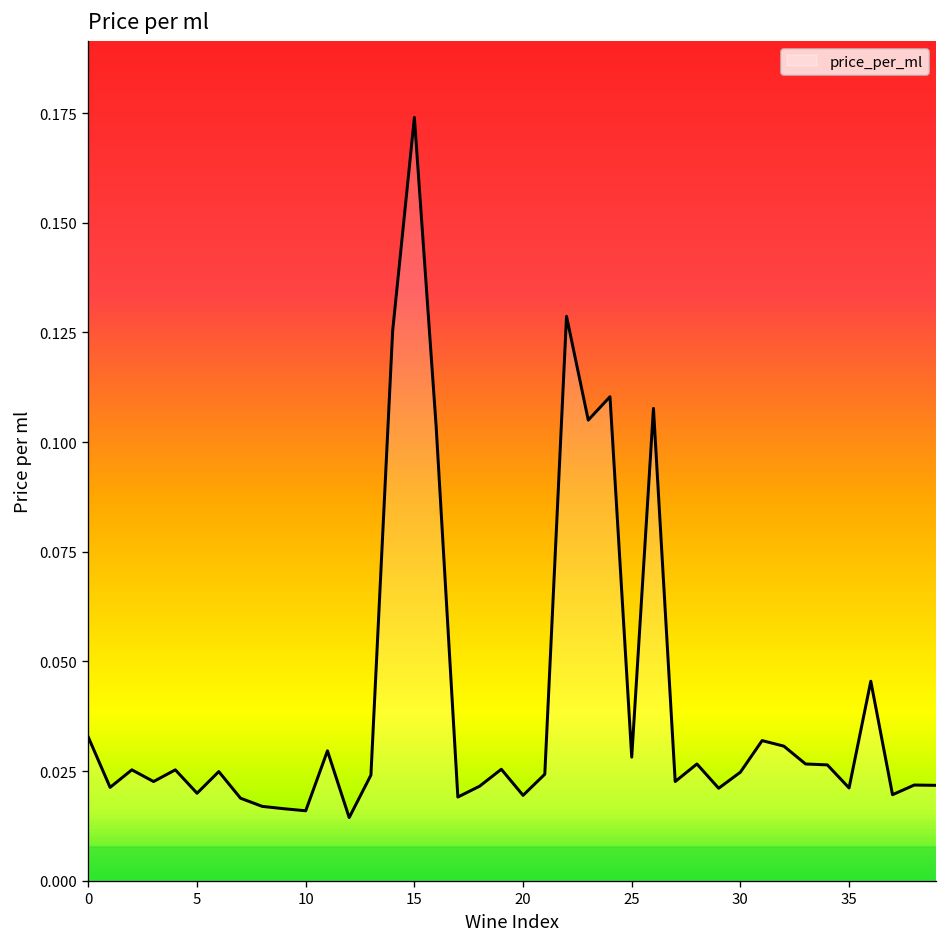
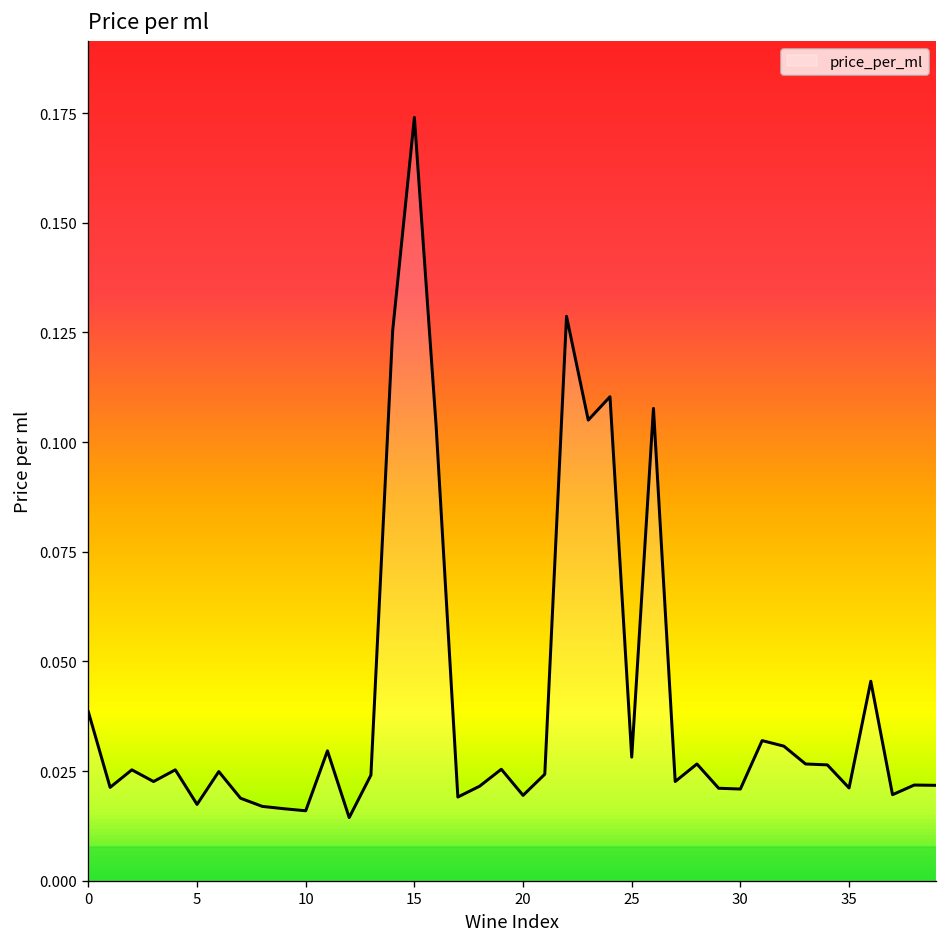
0: 0.033 -> 0.038
5: 0.020 -> 0.017
30: 0.025 -> 0.021
